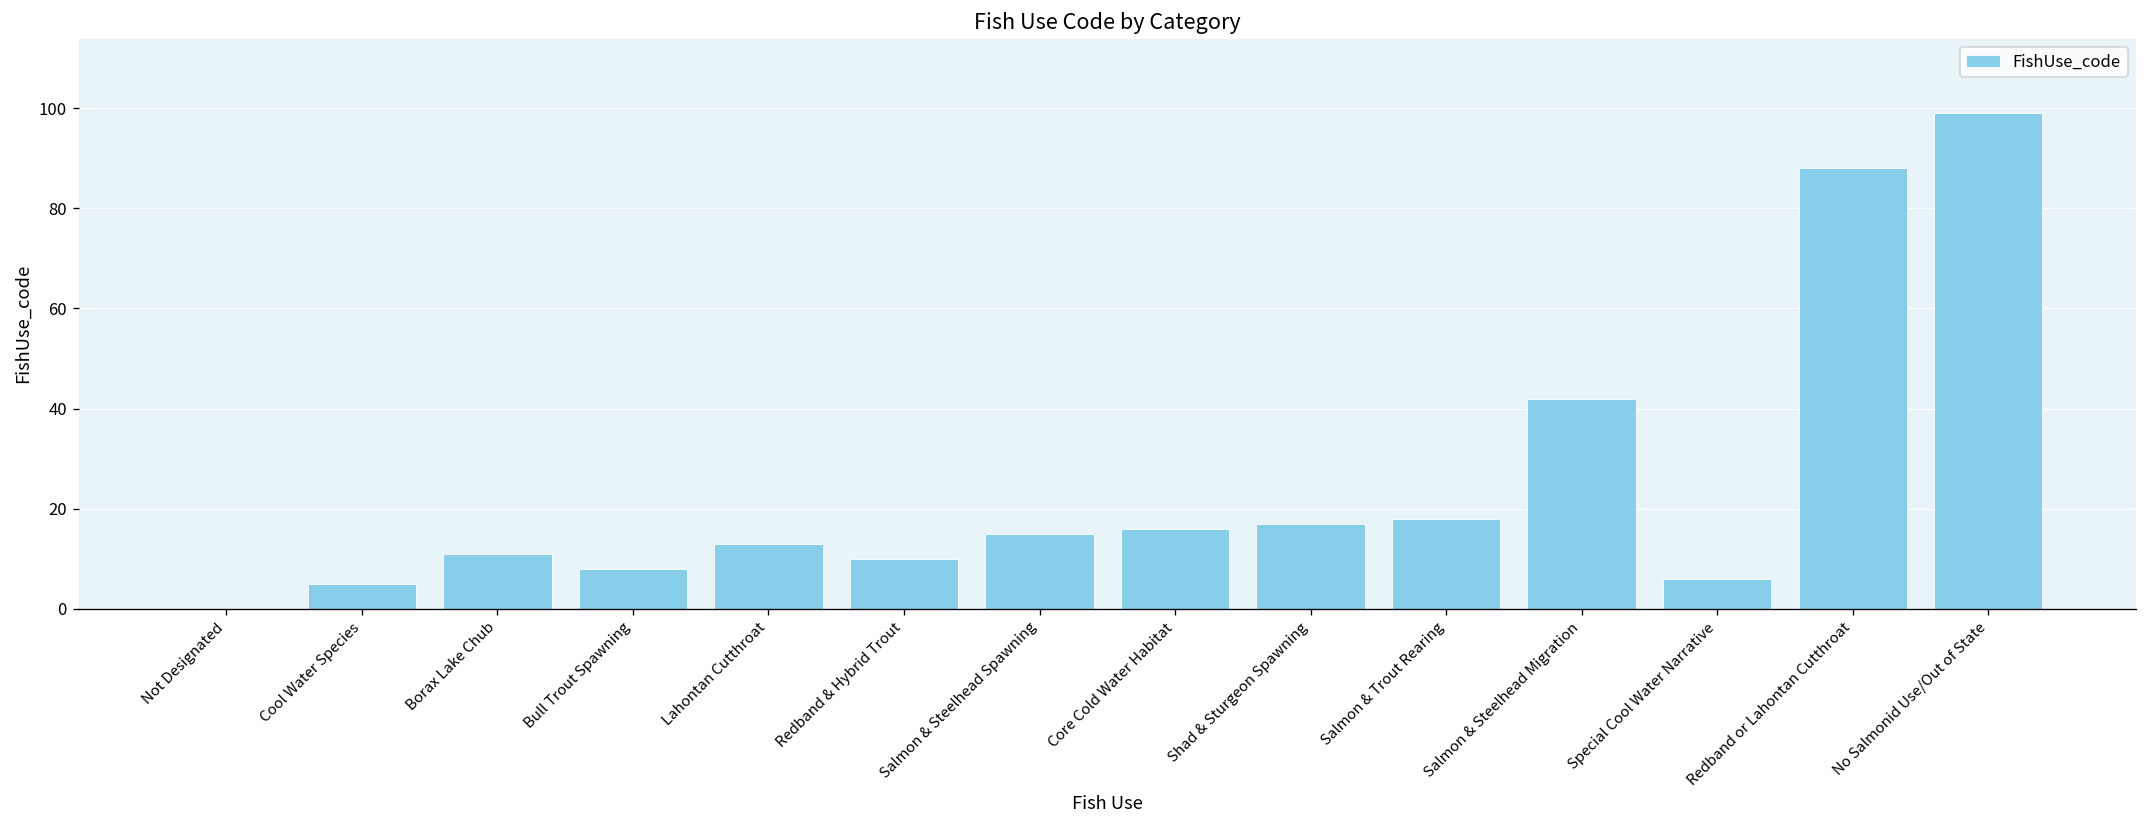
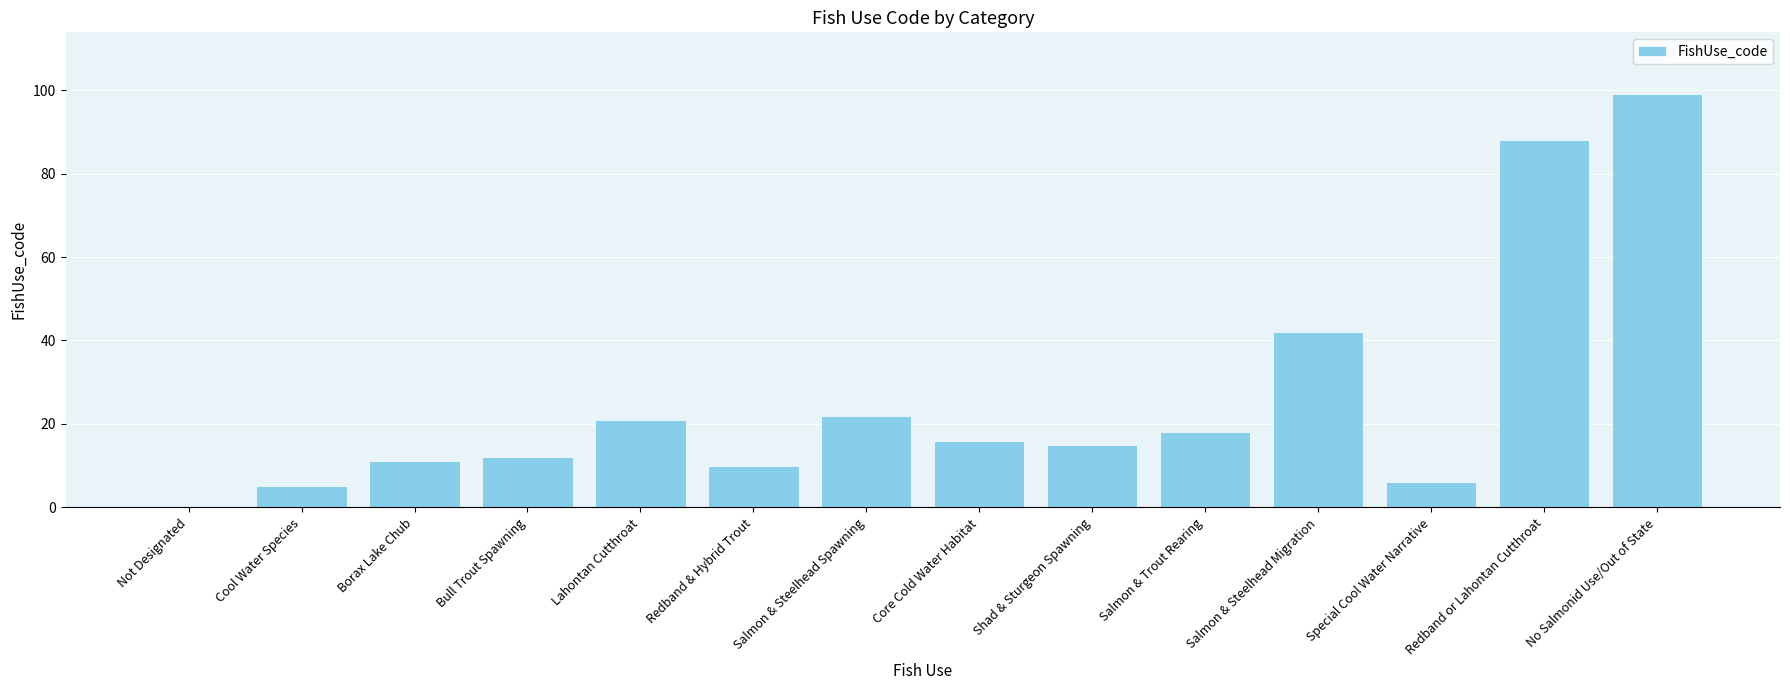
Bull Trout Spawning: 8 -> 12
Lahontan Cutthroat: 13 -> 21
Salmon & Steelhead Spawning: 15 -> 22
Shad & Sturgeon Spawning: 17 -> 15
